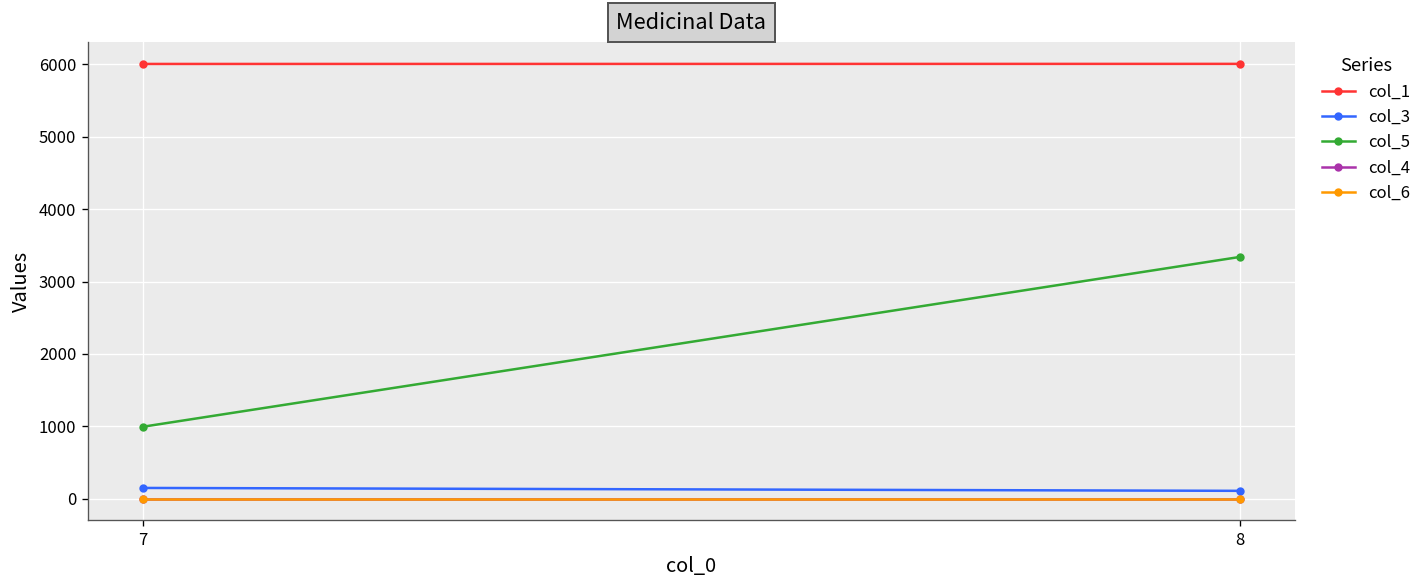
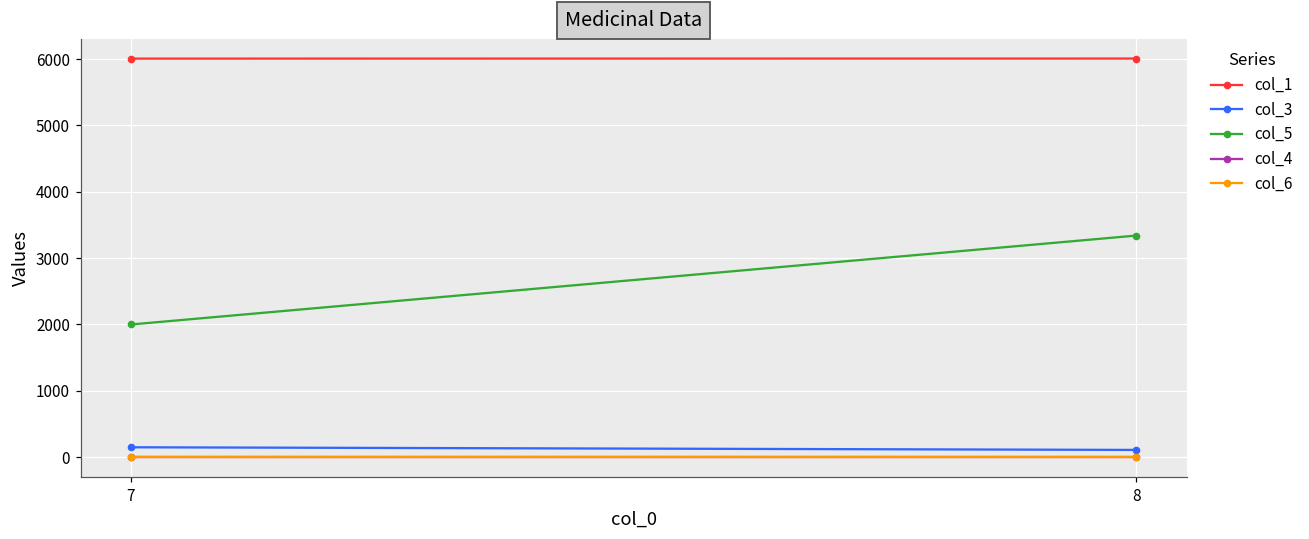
col_5, 7: 1000 -> 2000
